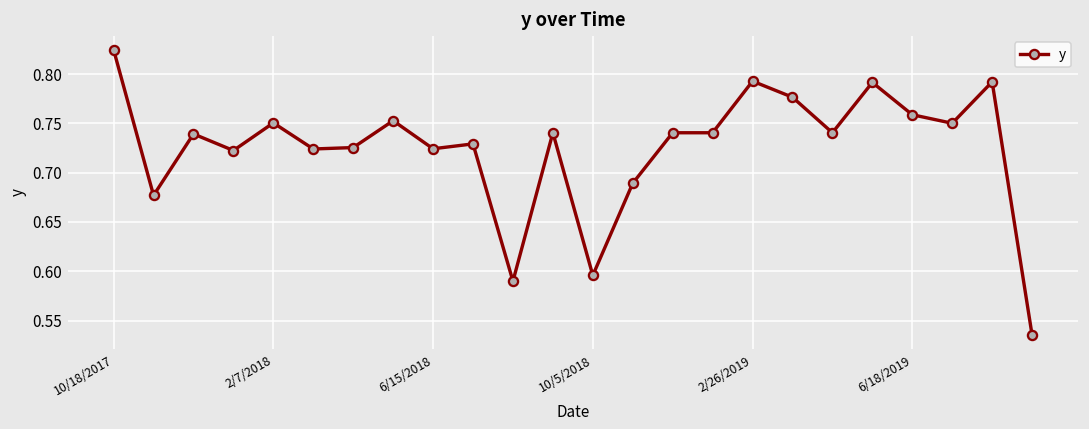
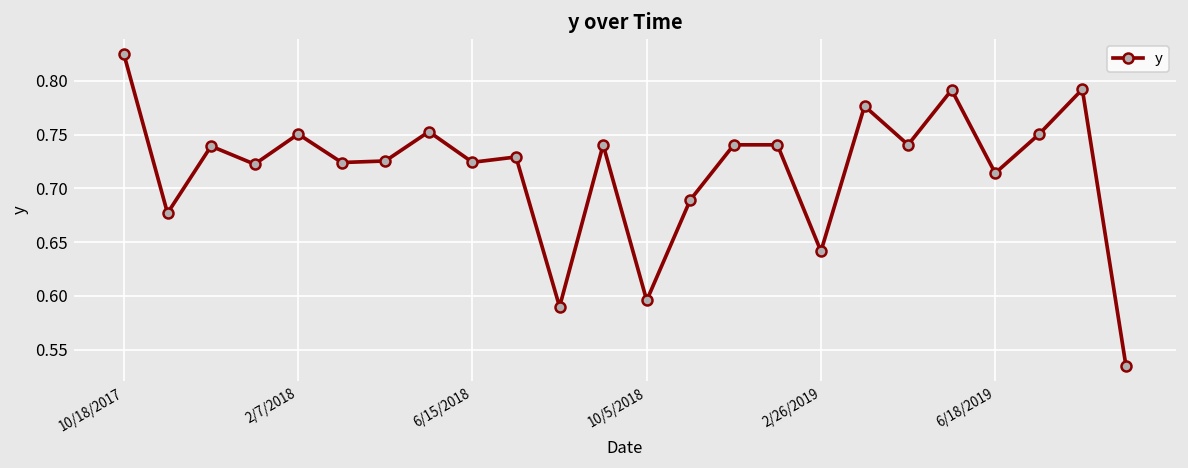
2/26/2019: 0.79 -> 0.64
6/18/2019: 0.76 -> 0.71
